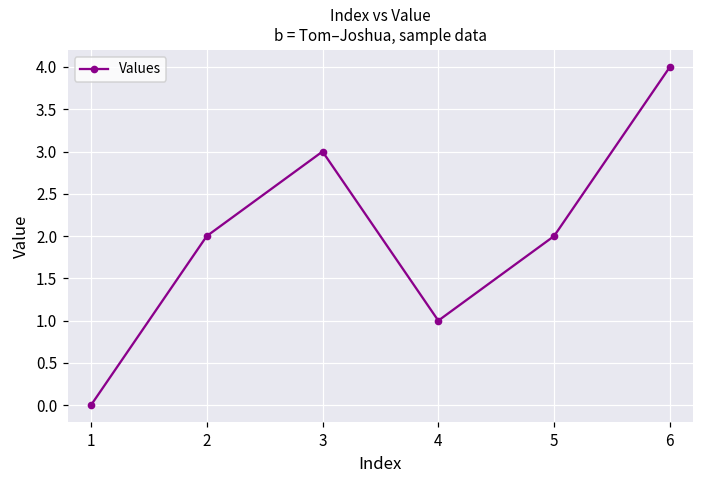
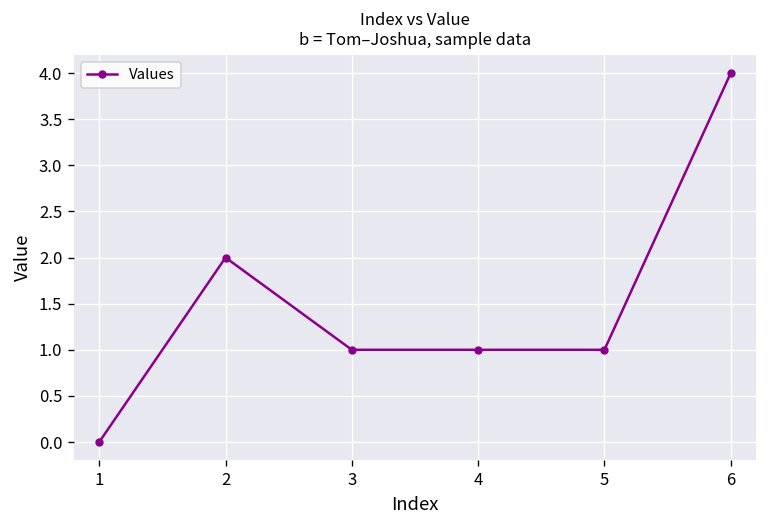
3: 3 -> 1
5: 2 -> 1
